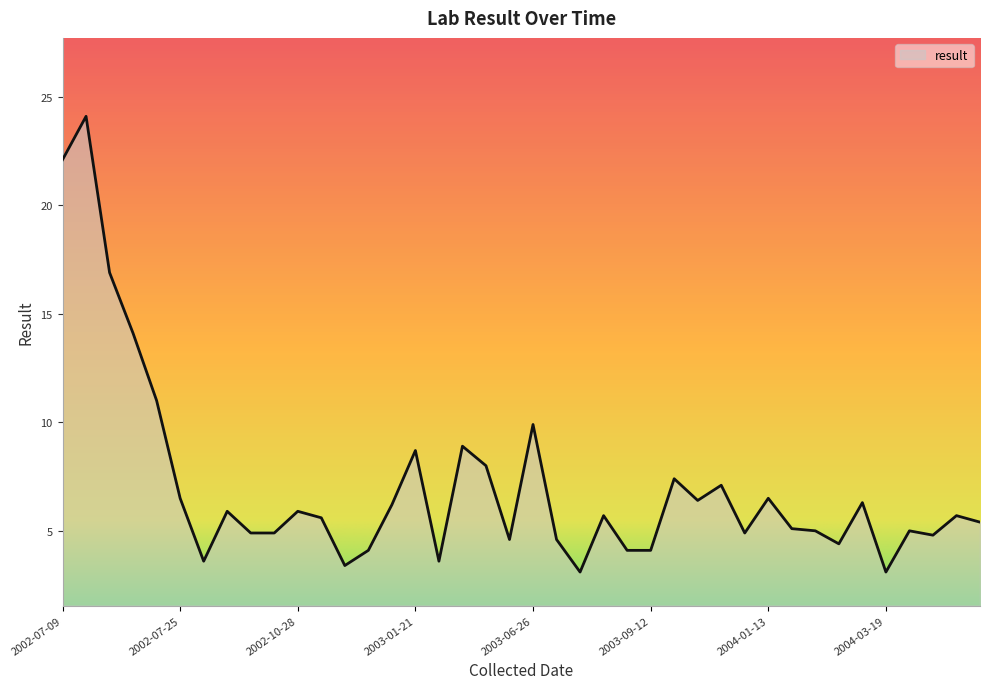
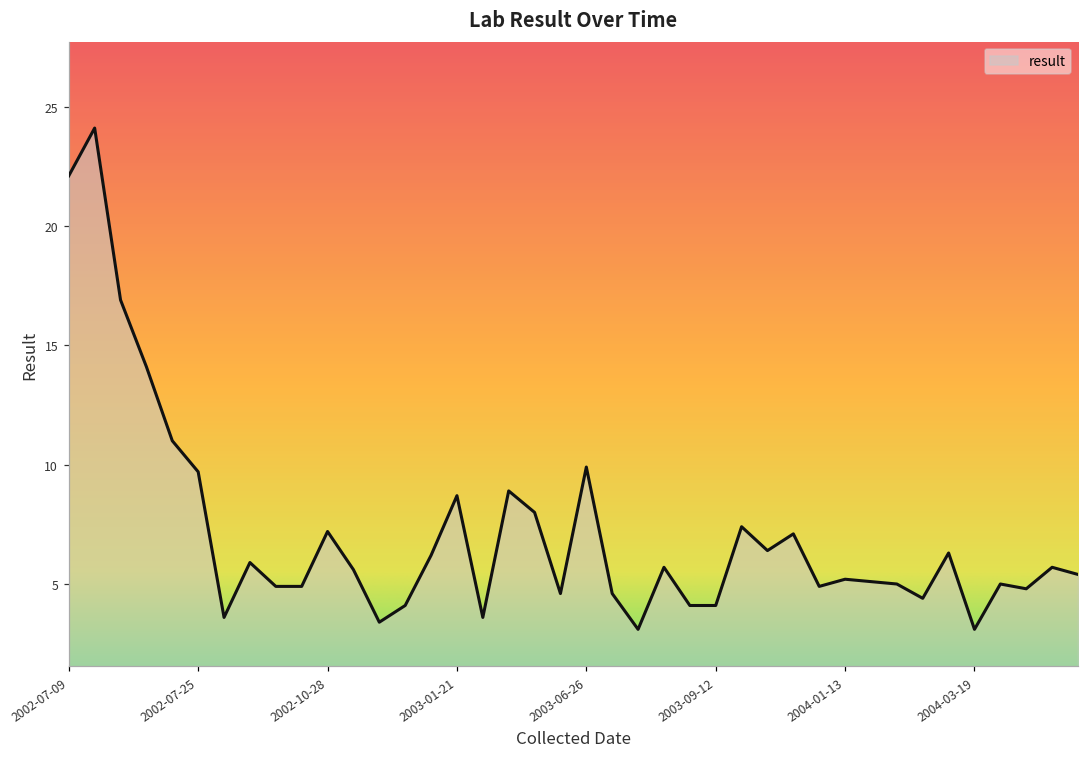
2002-07-25: 6.5 -> 9.7
2002-10-28: 5.9 -> 7.2
2004-01-13: 6.5 -> 5.2
